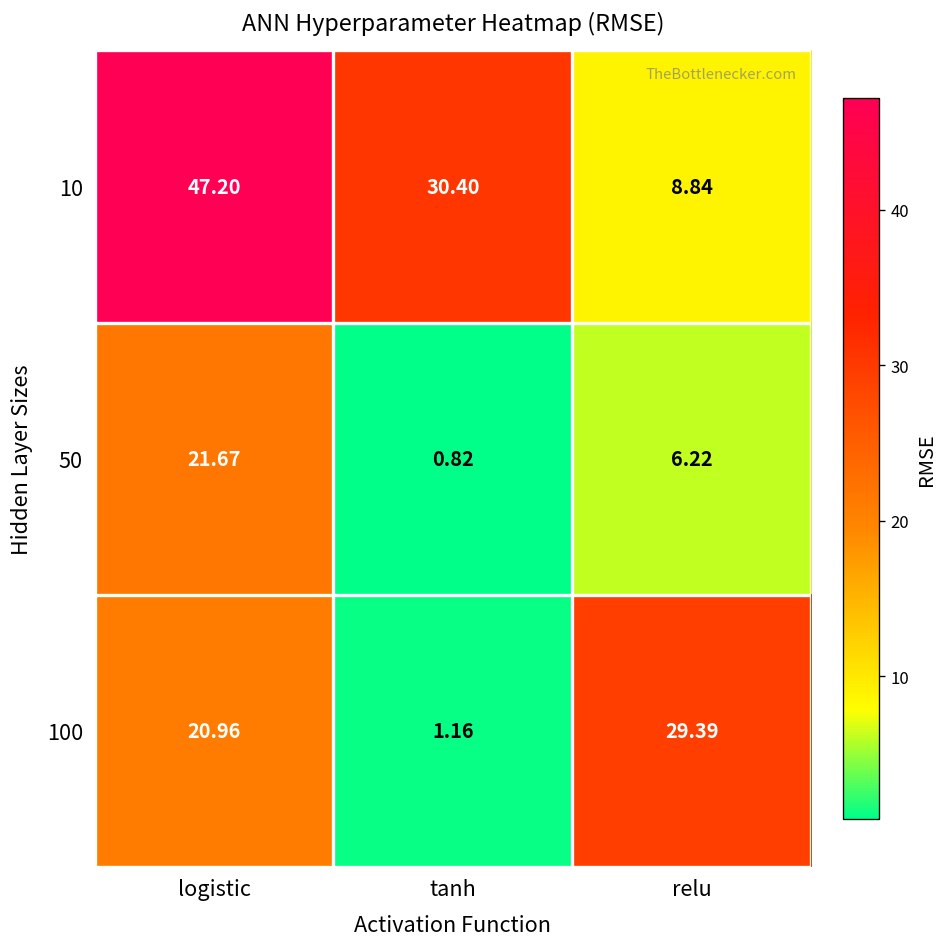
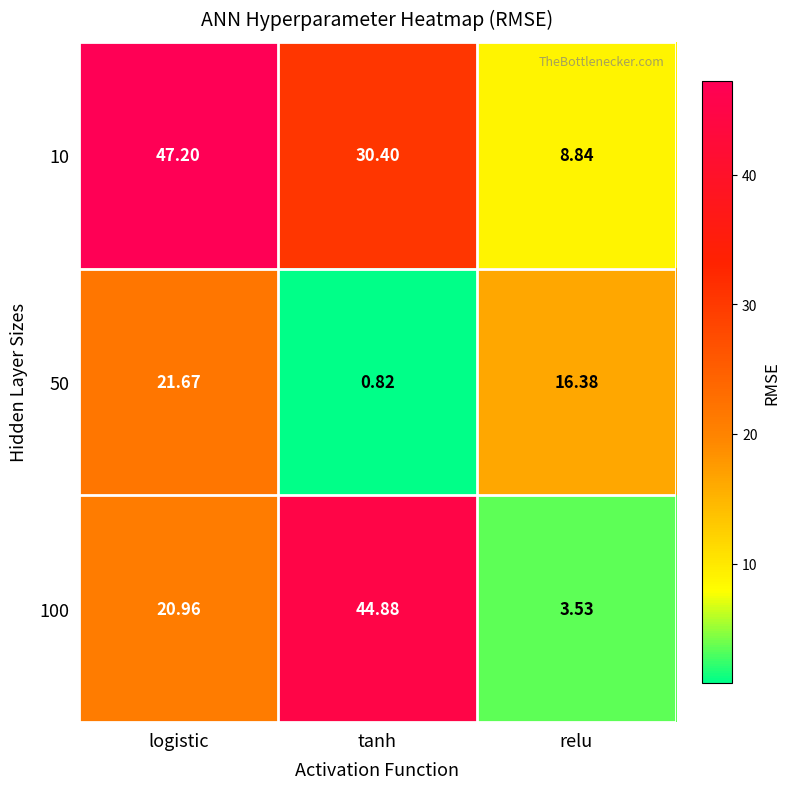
50, relu: 6.22 -> 16.38
100, tanh: 1.16 -> 44.88
100, relu: 29.39 -> 3.53
